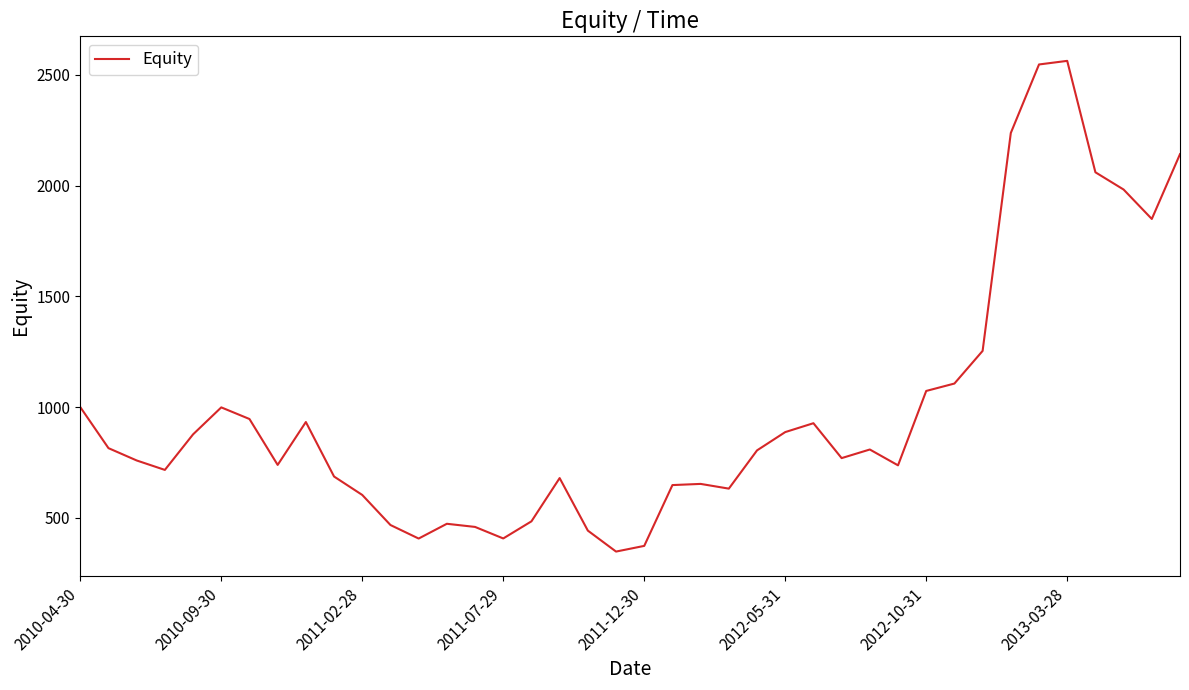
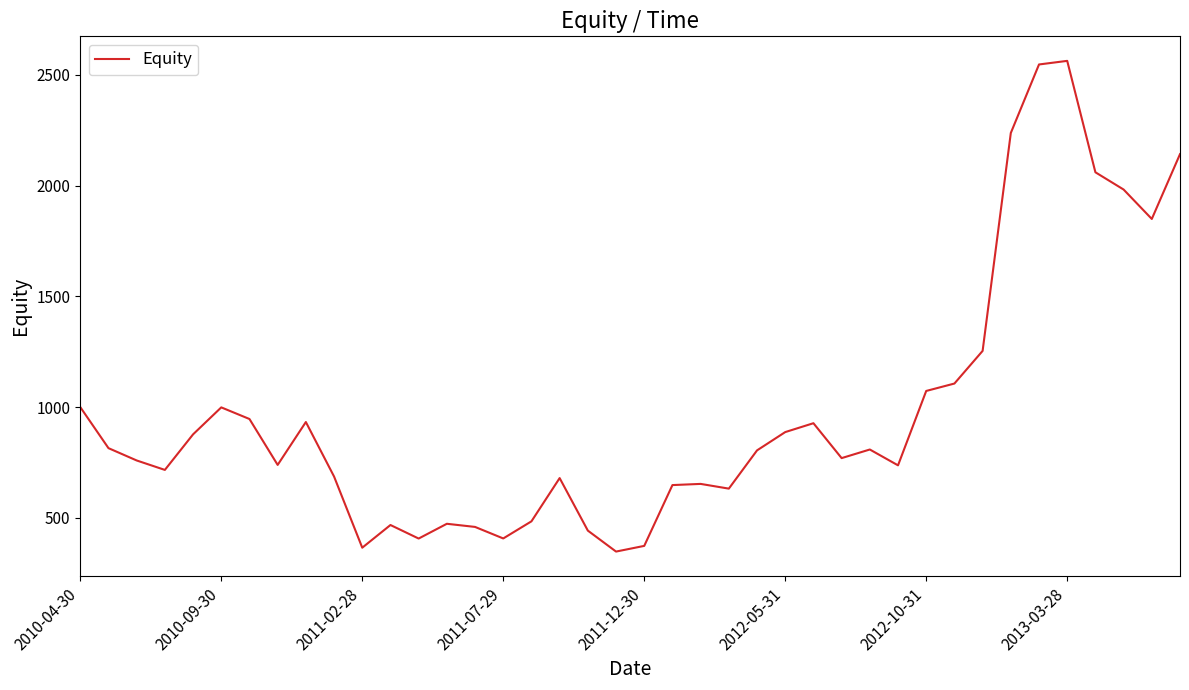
2011-02-28: 600 -> 370
